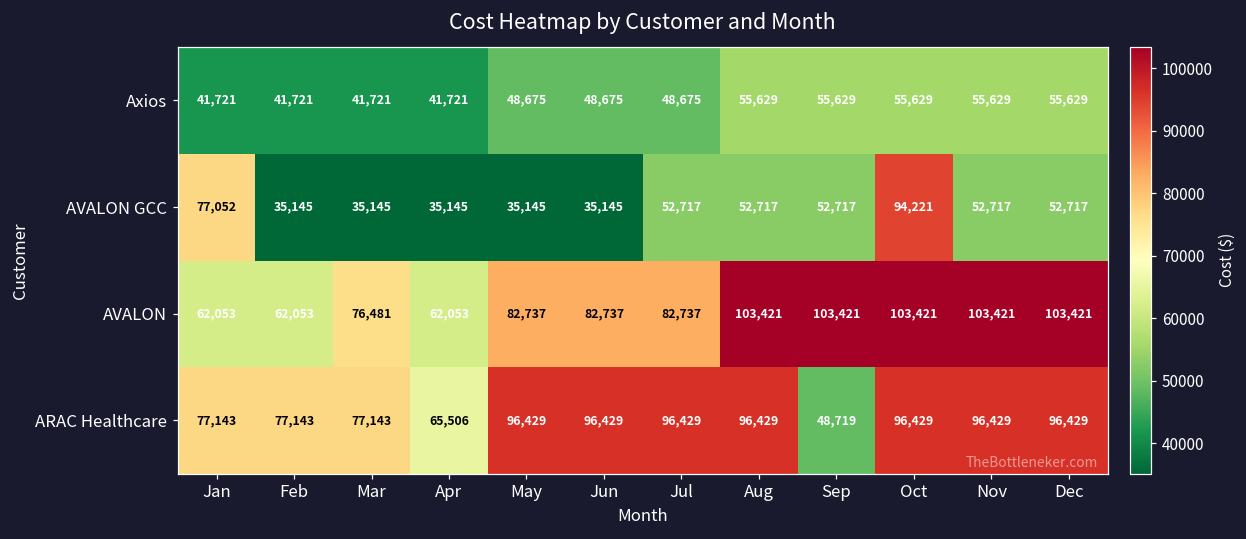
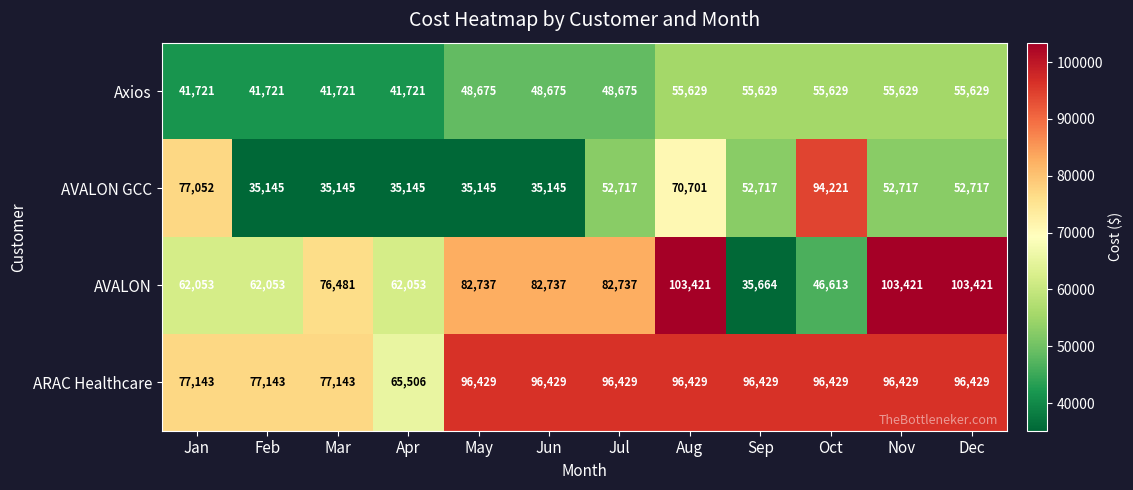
AVALON GCC, Aug: 52,717 -> 70,701
AVALON, Sep: 103,421 -> 35,664
AVALON, Oct: 103,421 -> 46,613
ARAC Healthcare, Sep: 48,719 -> 96,429
